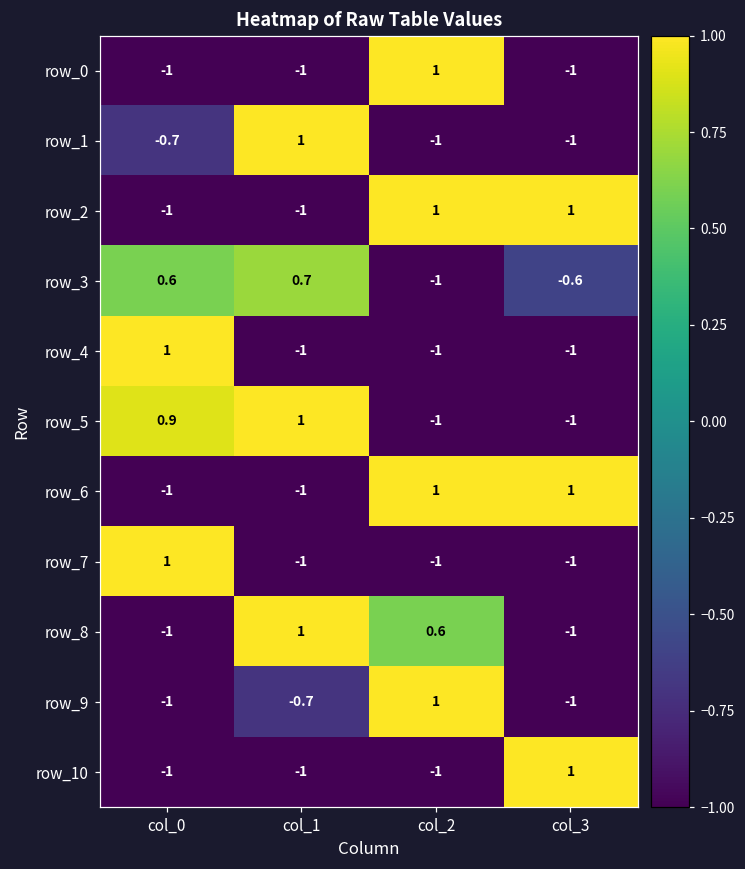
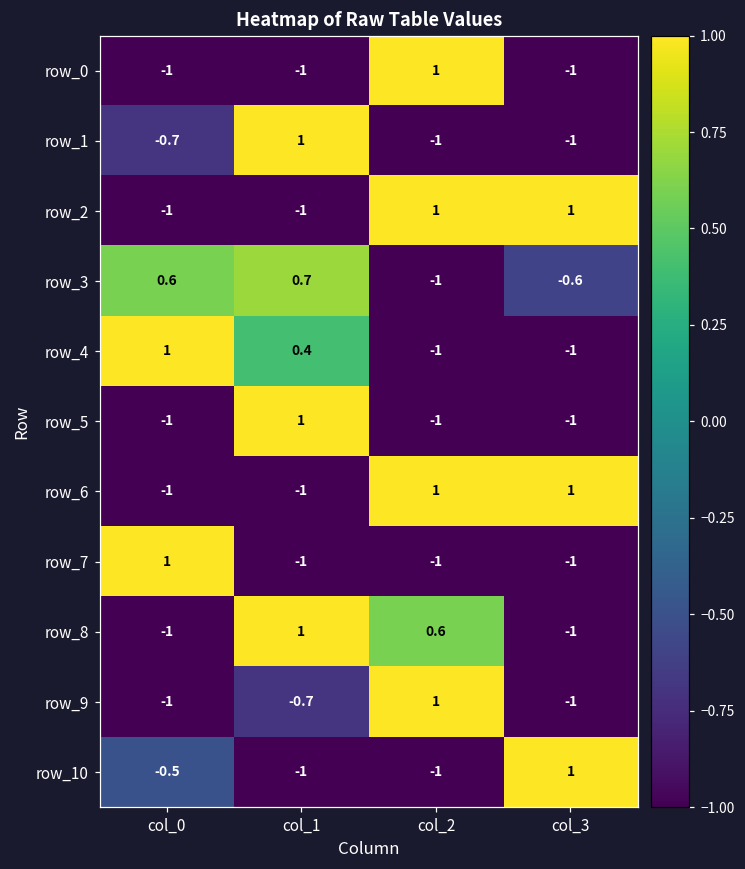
row_4, col_1: -1 -> 0.4
row_5, col_0: 0.9 -> -1
row_10, col_0: -1 -> -0.5
